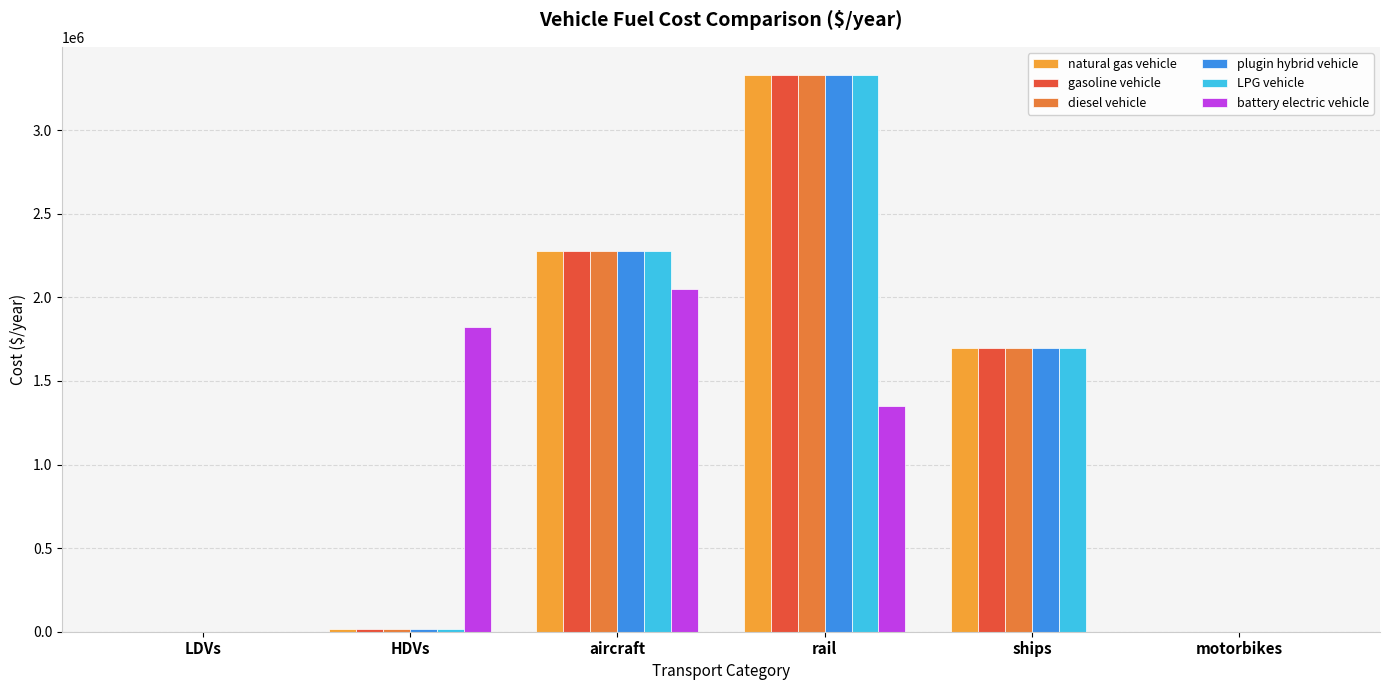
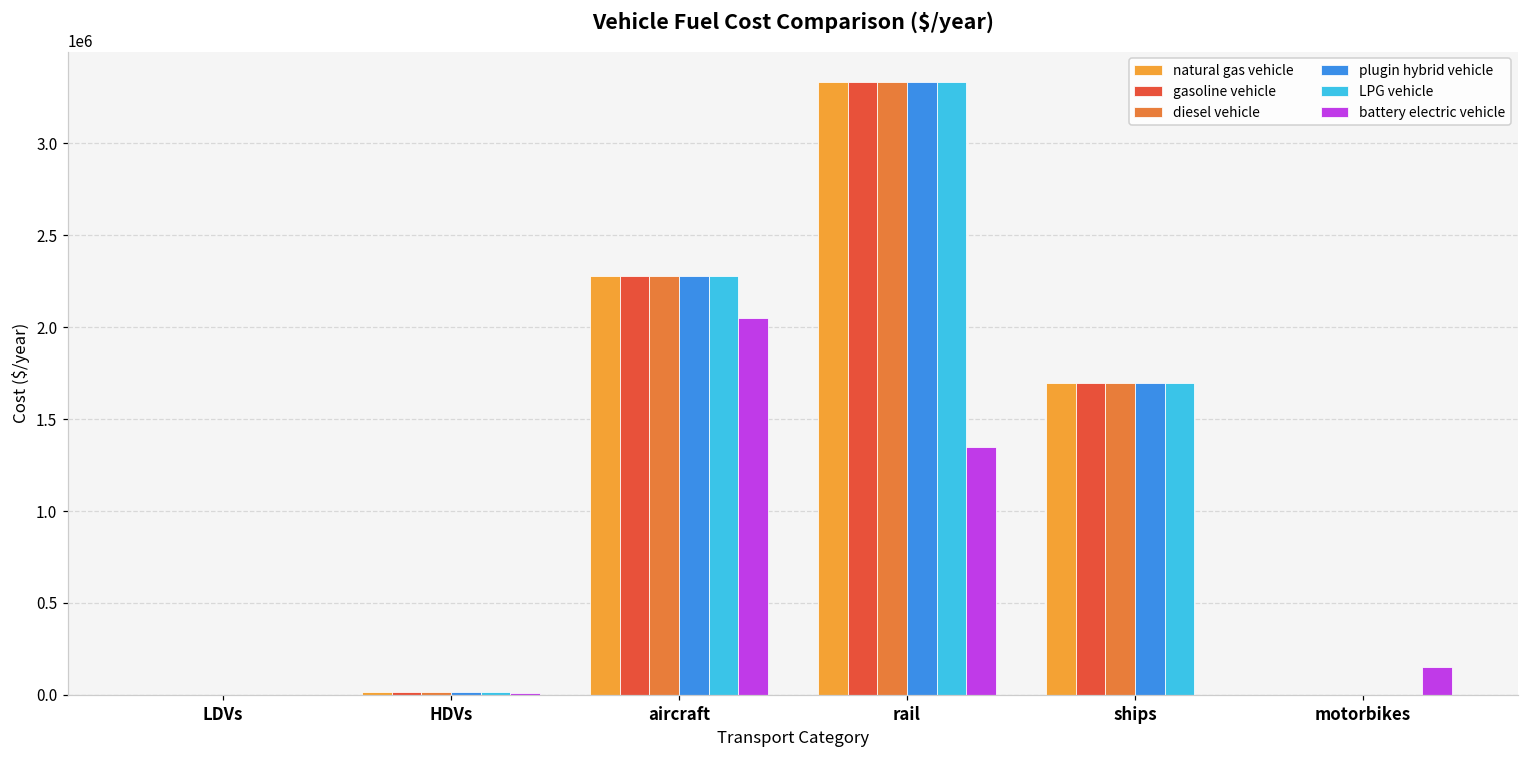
battery electric vehicle, HDVs: 1820000 -> 10000
battery electric vehicle, motorbikes: 0 -> 150000
